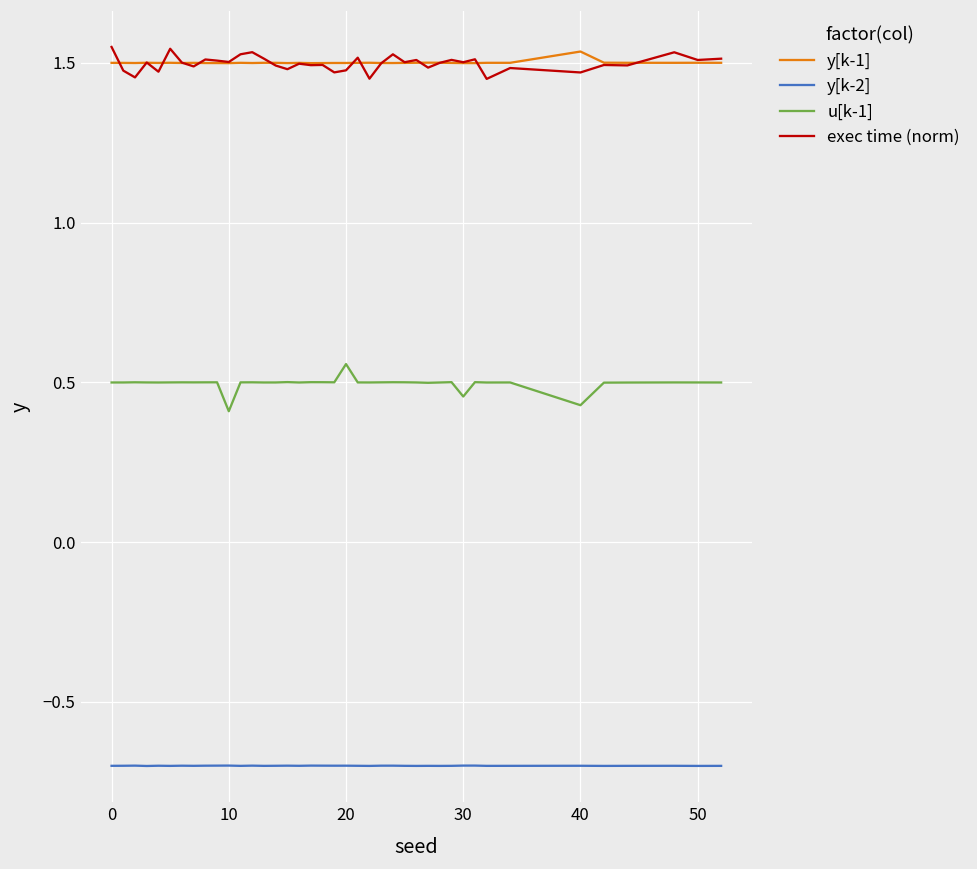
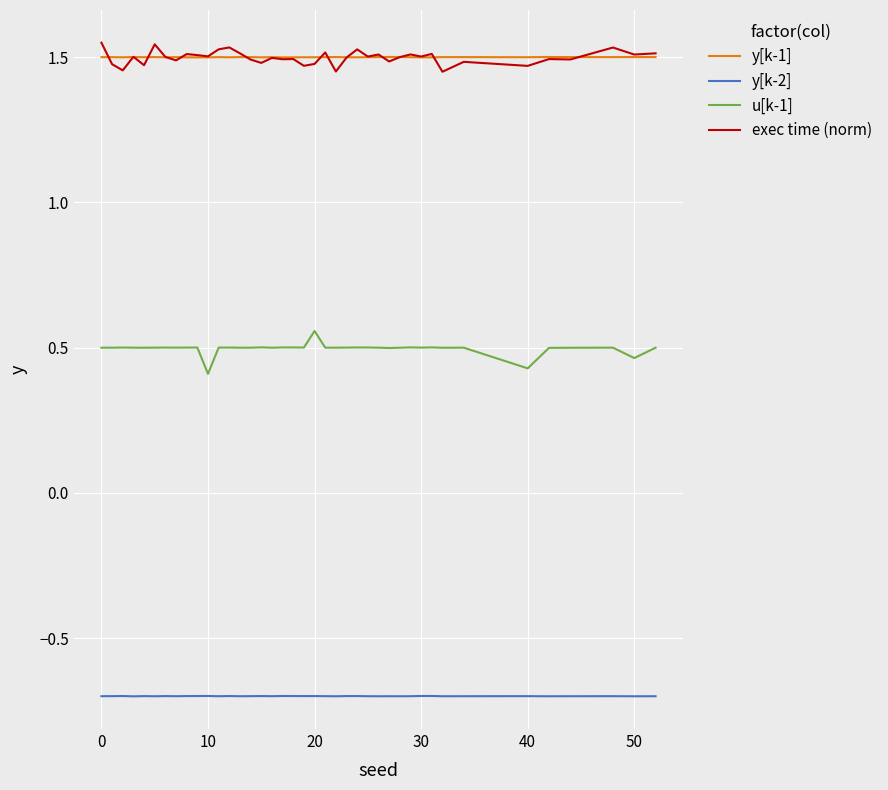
u[k-1], 30: 0.46 -> 0.50
y[k-1], 40: 1.54 -> 1.50
u[k-1], 50: 0.50 -> 0.46
